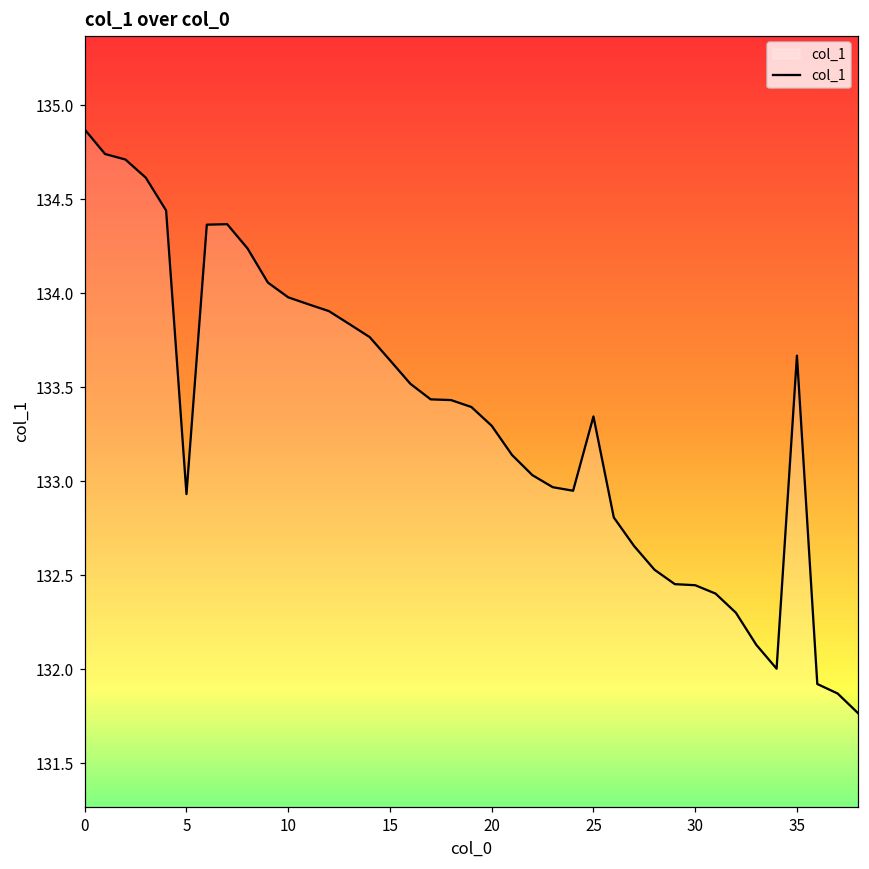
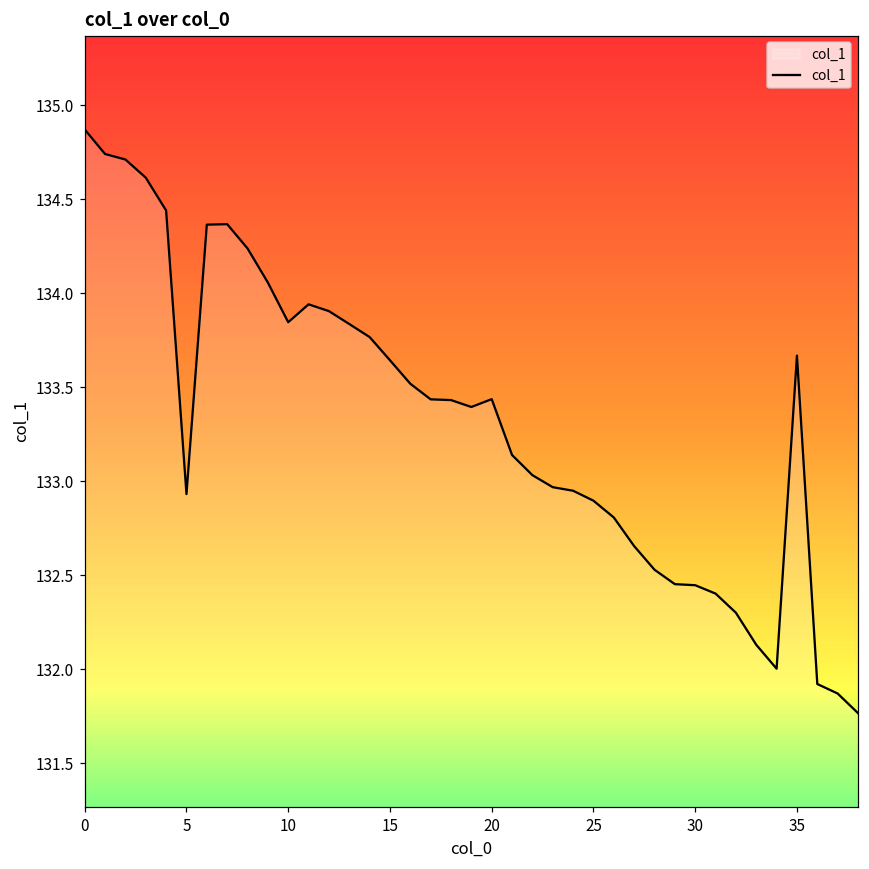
10: 133.98 -> 133.85
20: 133.29 -> 133.44
25: 133.34 -> 132.90
